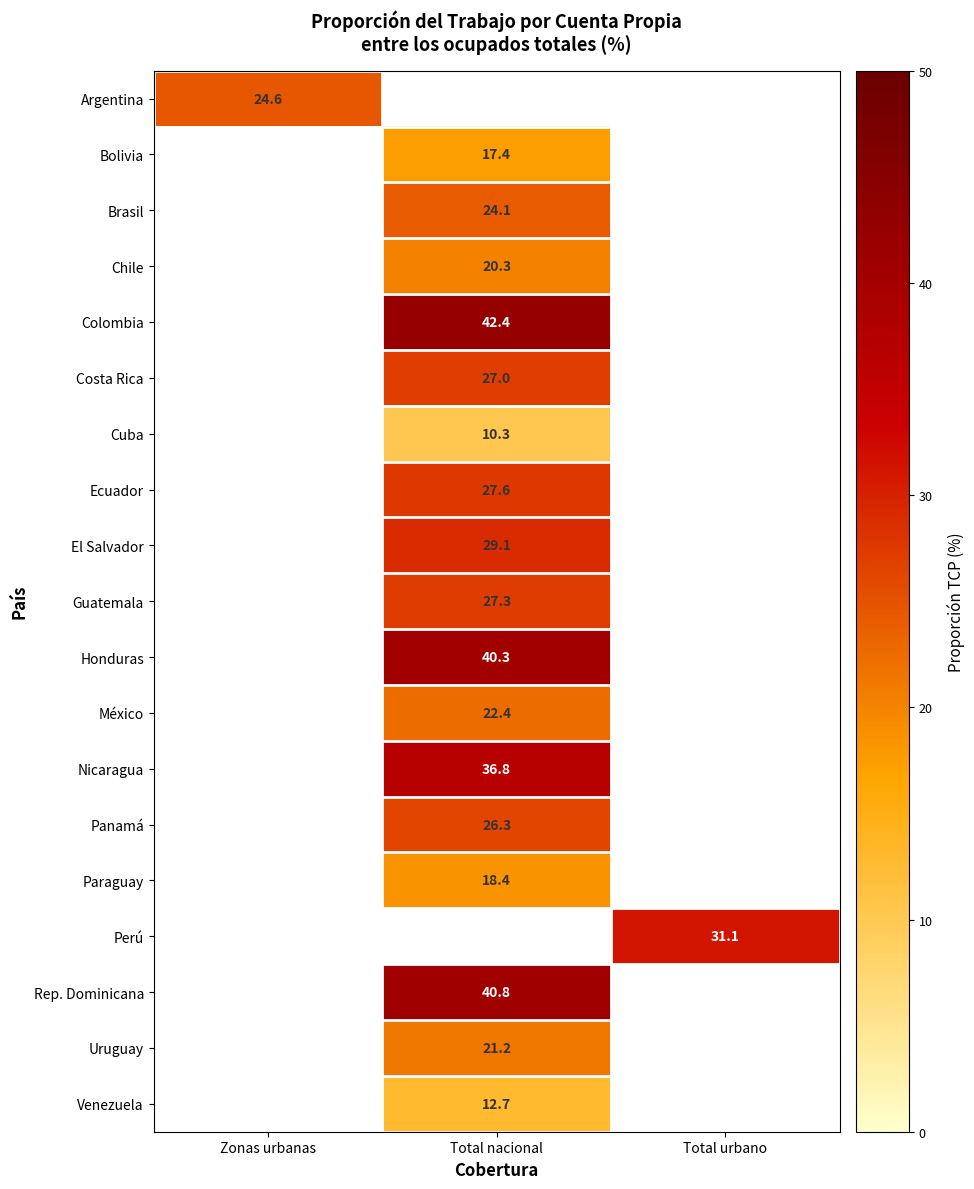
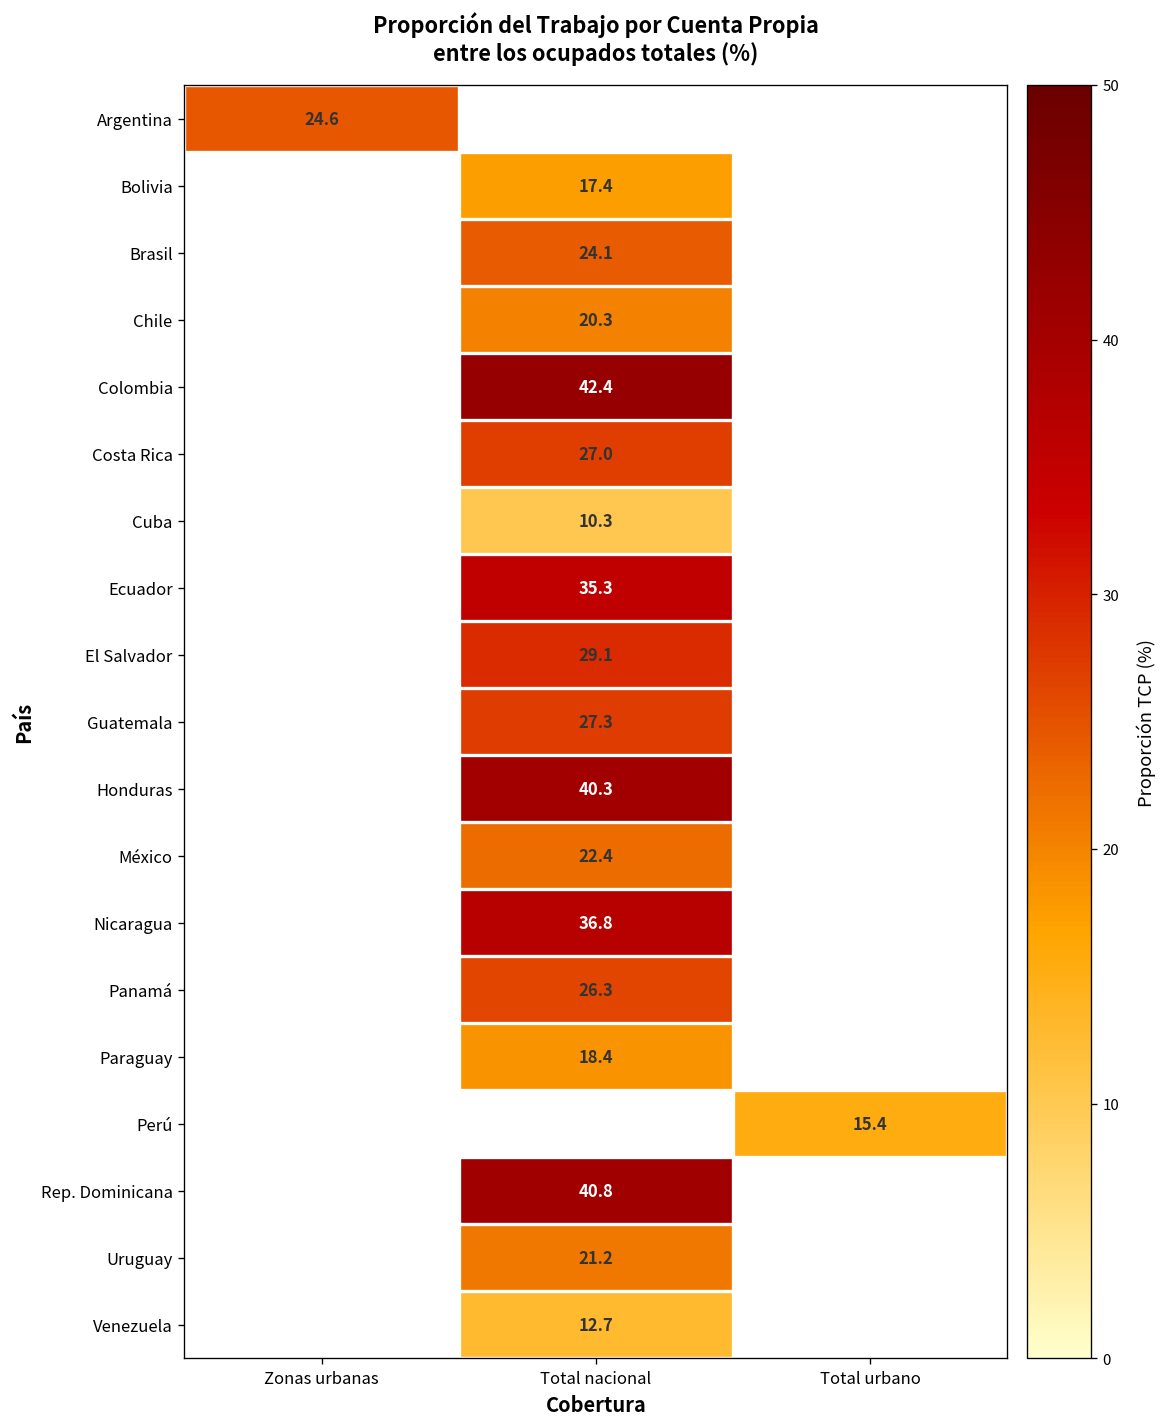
Ecuador, Total nacional: 27.6 -> 35.3
Perú, Total urbano: 31.1 -> 15.4
